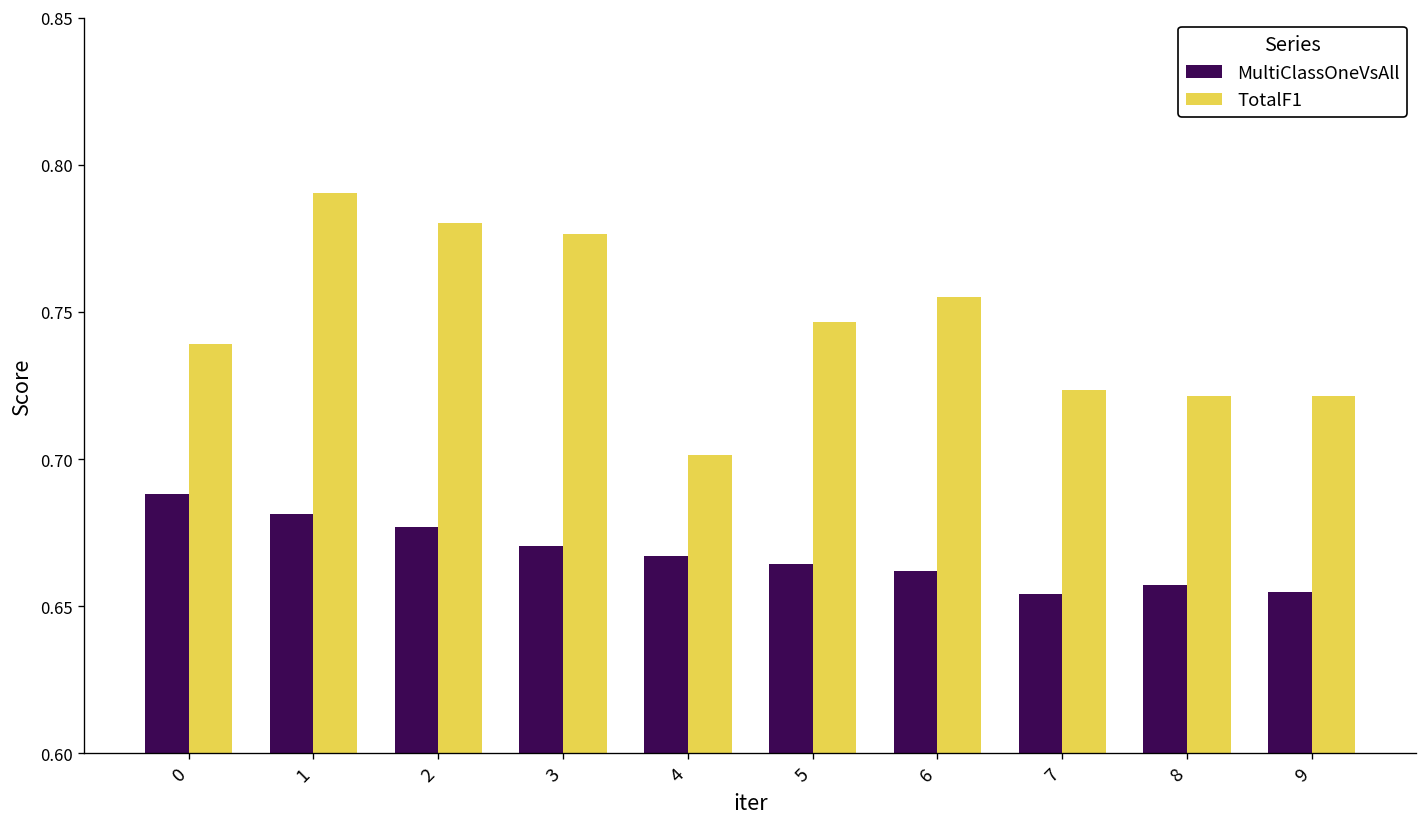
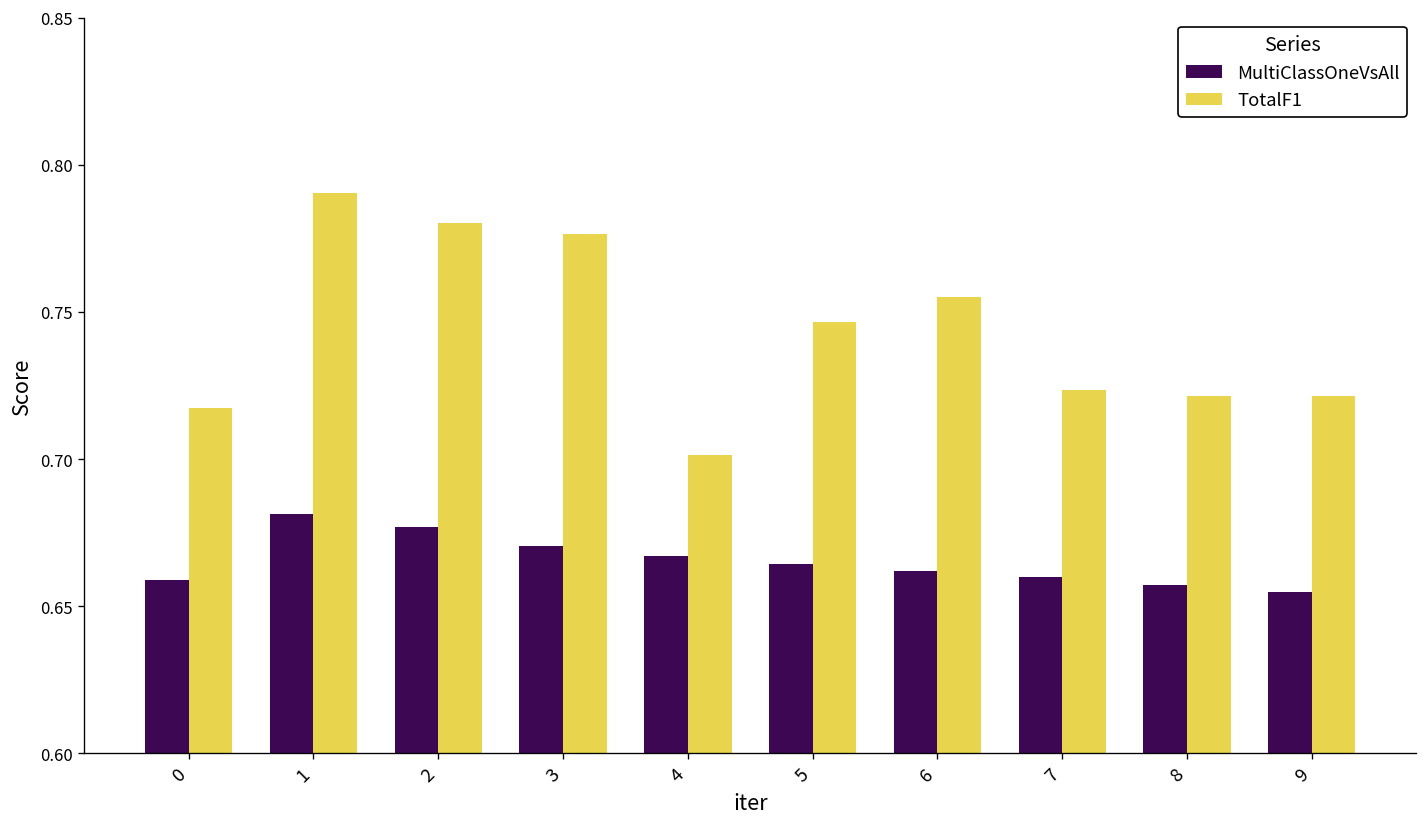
MultiClassOneVsAll, 0: 0.688 -> 0.659
TotalF1, 0: 0.739 -> 0.717
MultiClassOneVsAll, 7: 0.654 -> 0.660
